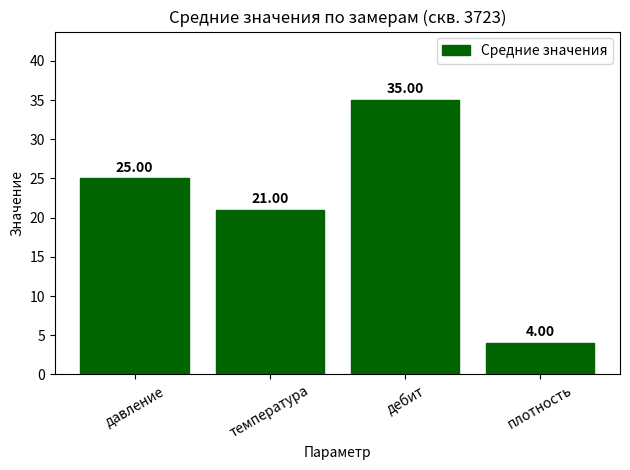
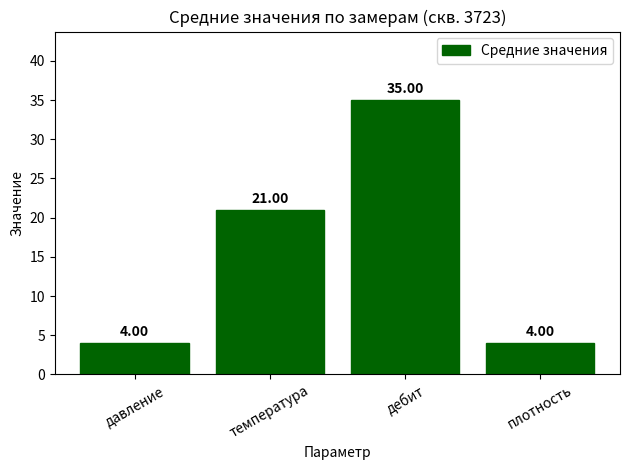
давление: 25.00 -> 4.00
